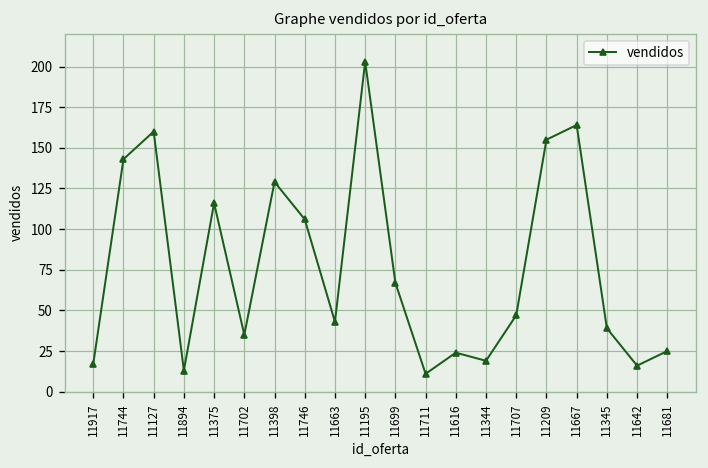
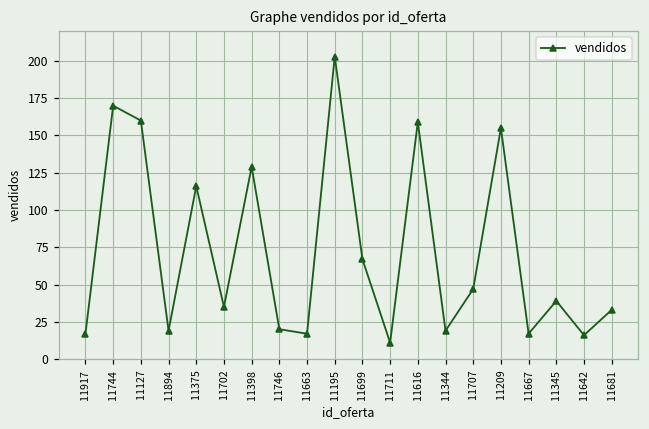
11744: 143 -> 170
11894: 13 -> 19
11746: 106 -> 20
11663: 43 -> 17
11616: 24 -> 159
11667: 164 -> 17
11681: 25 -> 33
